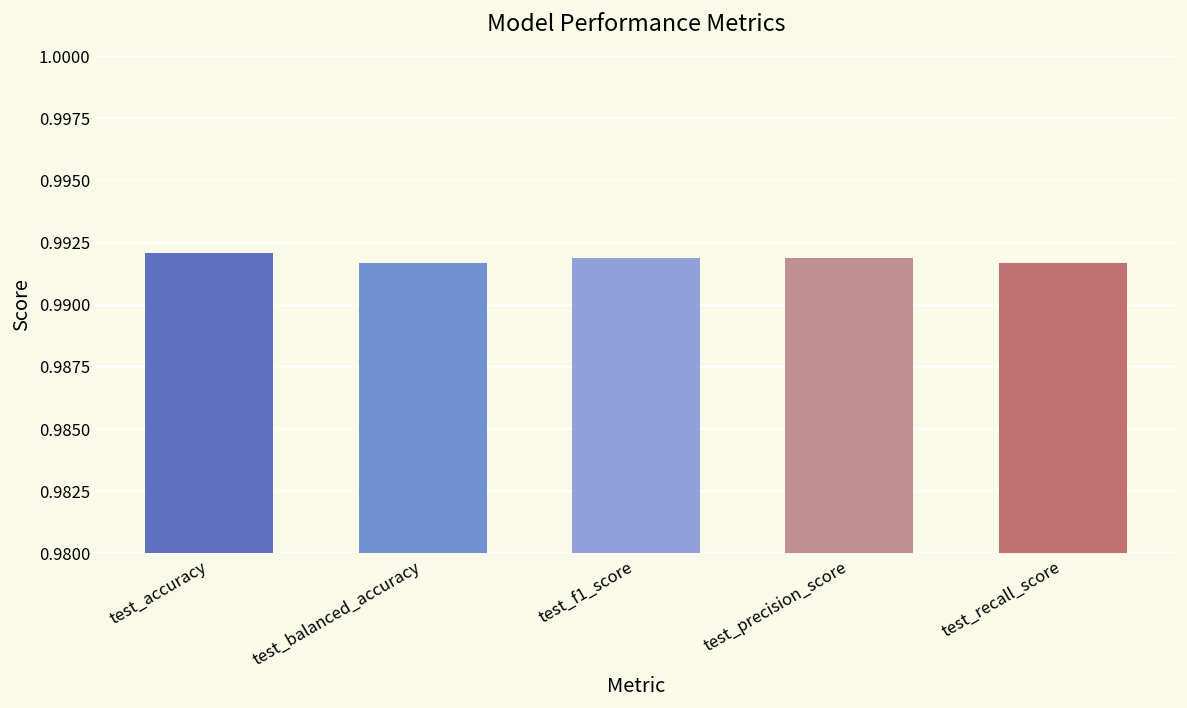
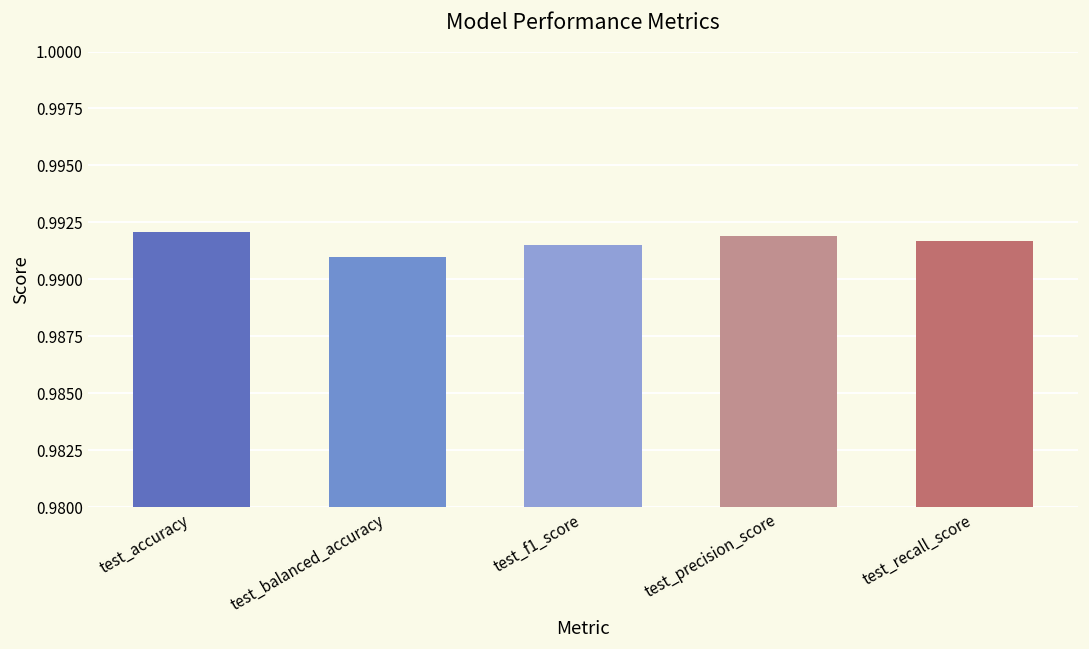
test_balanced_accuracy: 0.9917 -> 0.9910
test_f1_score: 0.9919 -> 0.9915
